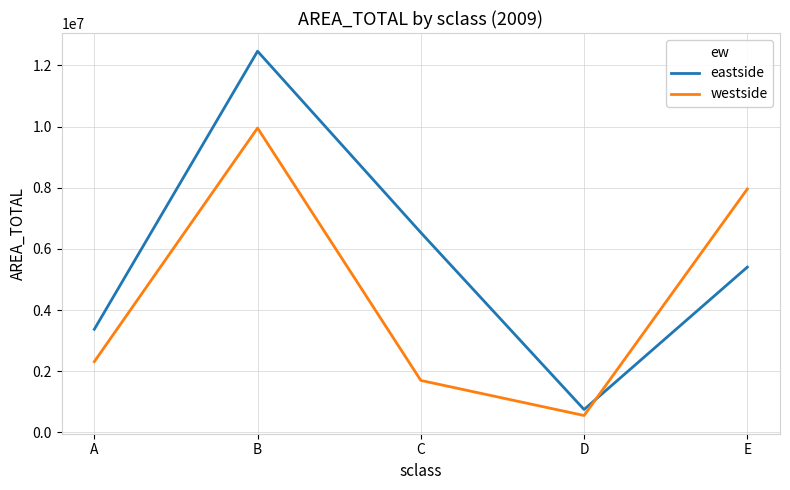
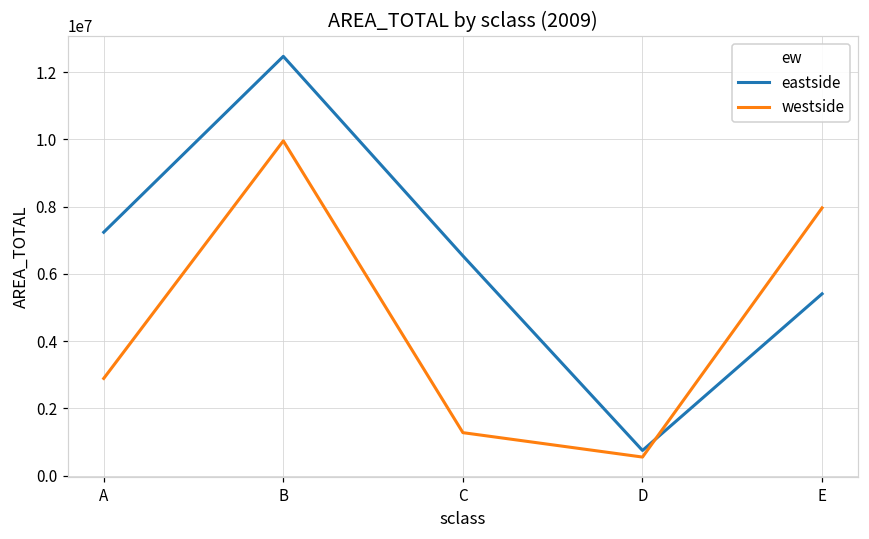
eastside, A: 3400000 -> 7200000
westside, A: 2300000 -> 2900000
westside, C: 1700000 -> 1300000
